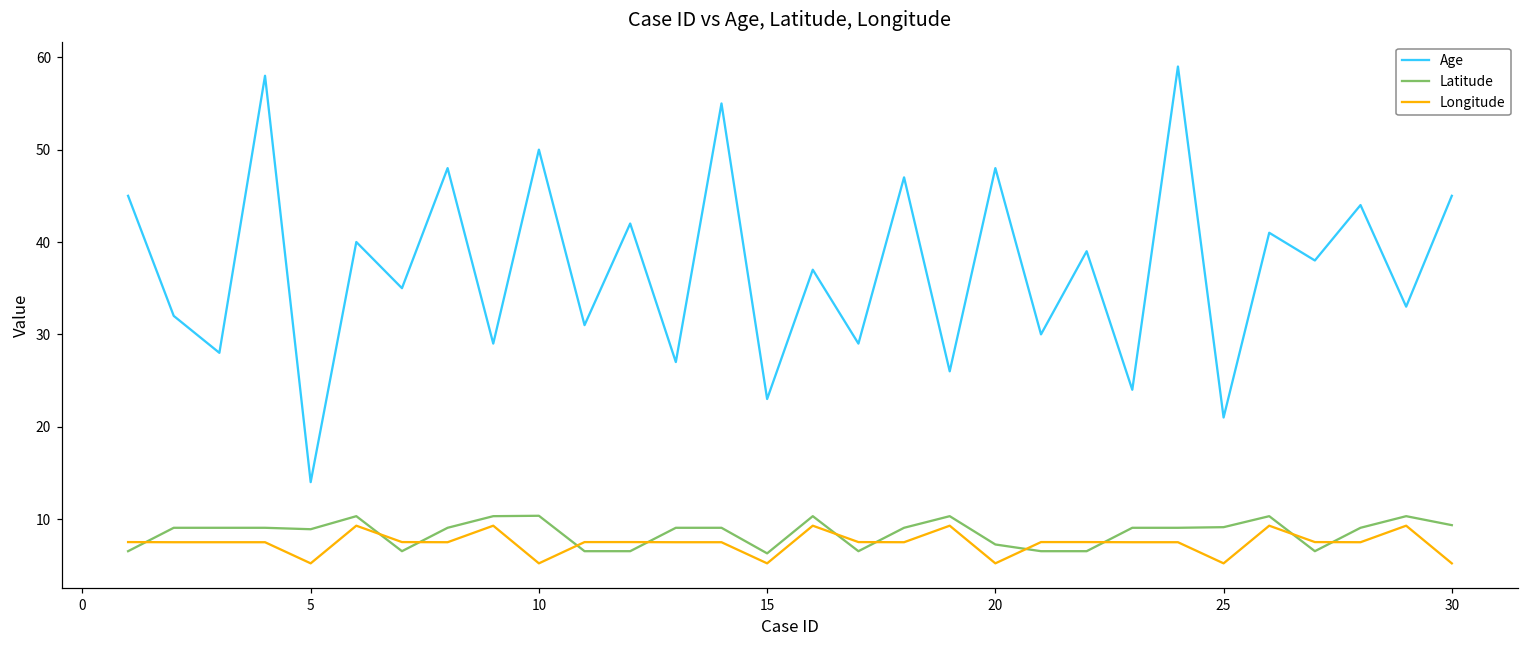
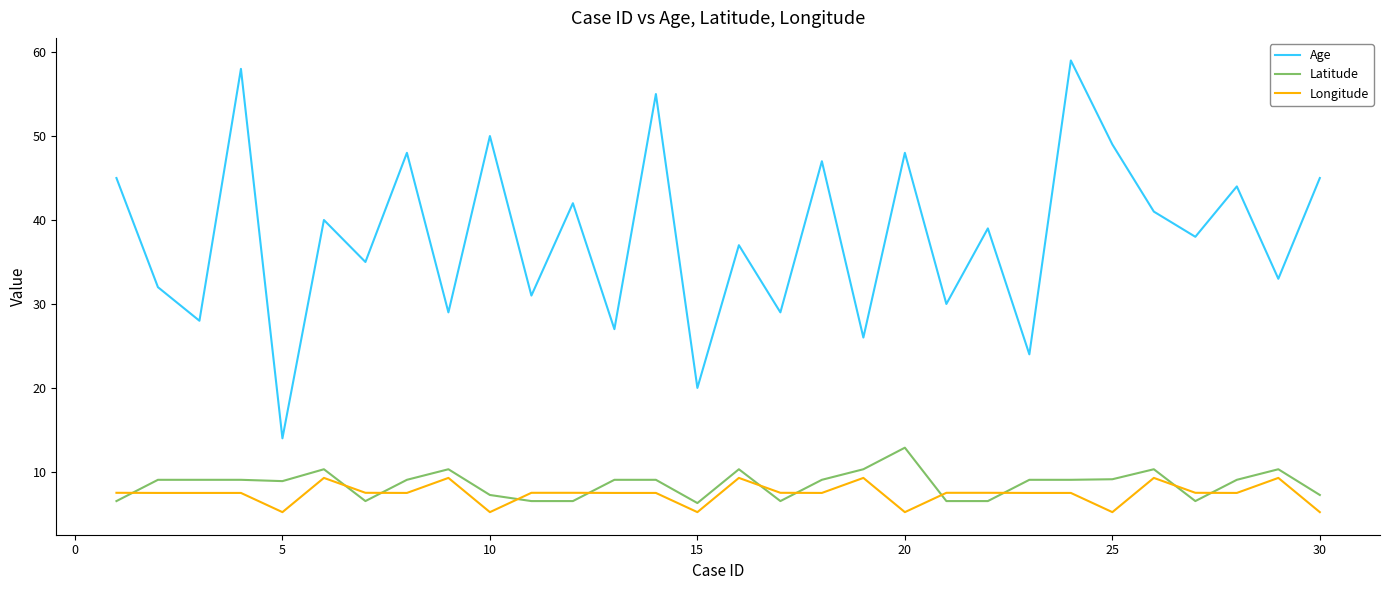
Latitude, 10: 10 -> 7
Age, 15: 23 -> 20
Latitude, 20: 7 -> 13
Age, 25: 21 -> 49
Latitude, 30: 9 -> 7
